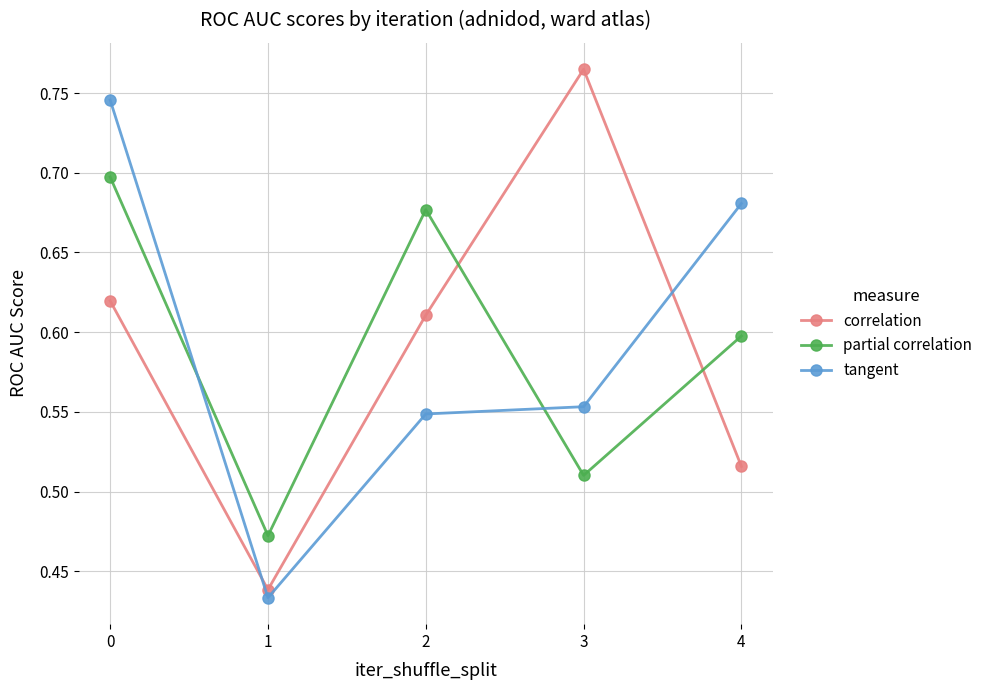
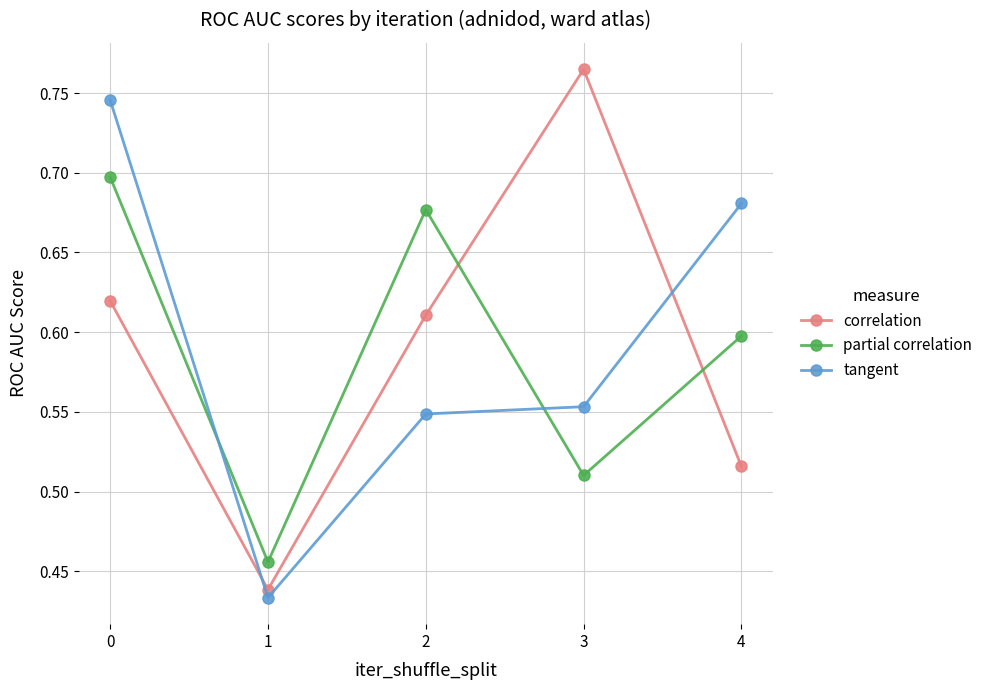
partial correlation, 1: 0.472 -> 0.456
